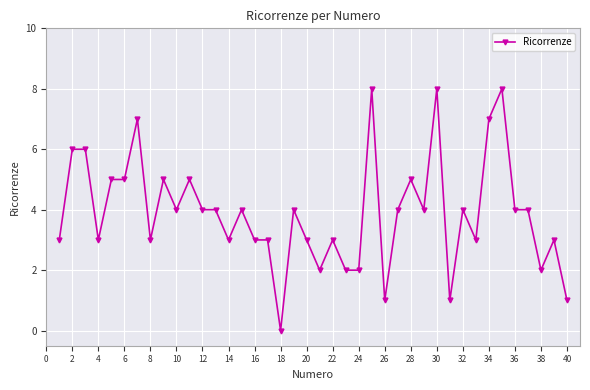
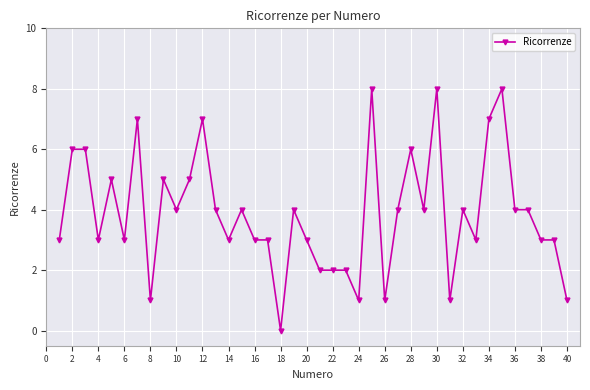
6: 5 -> 3
8: 3 -> 1
12: 4 -> 7
22: 3 -> 2
24: 2 -> 1
28: 5 -> 6
38: 2 -> 3
